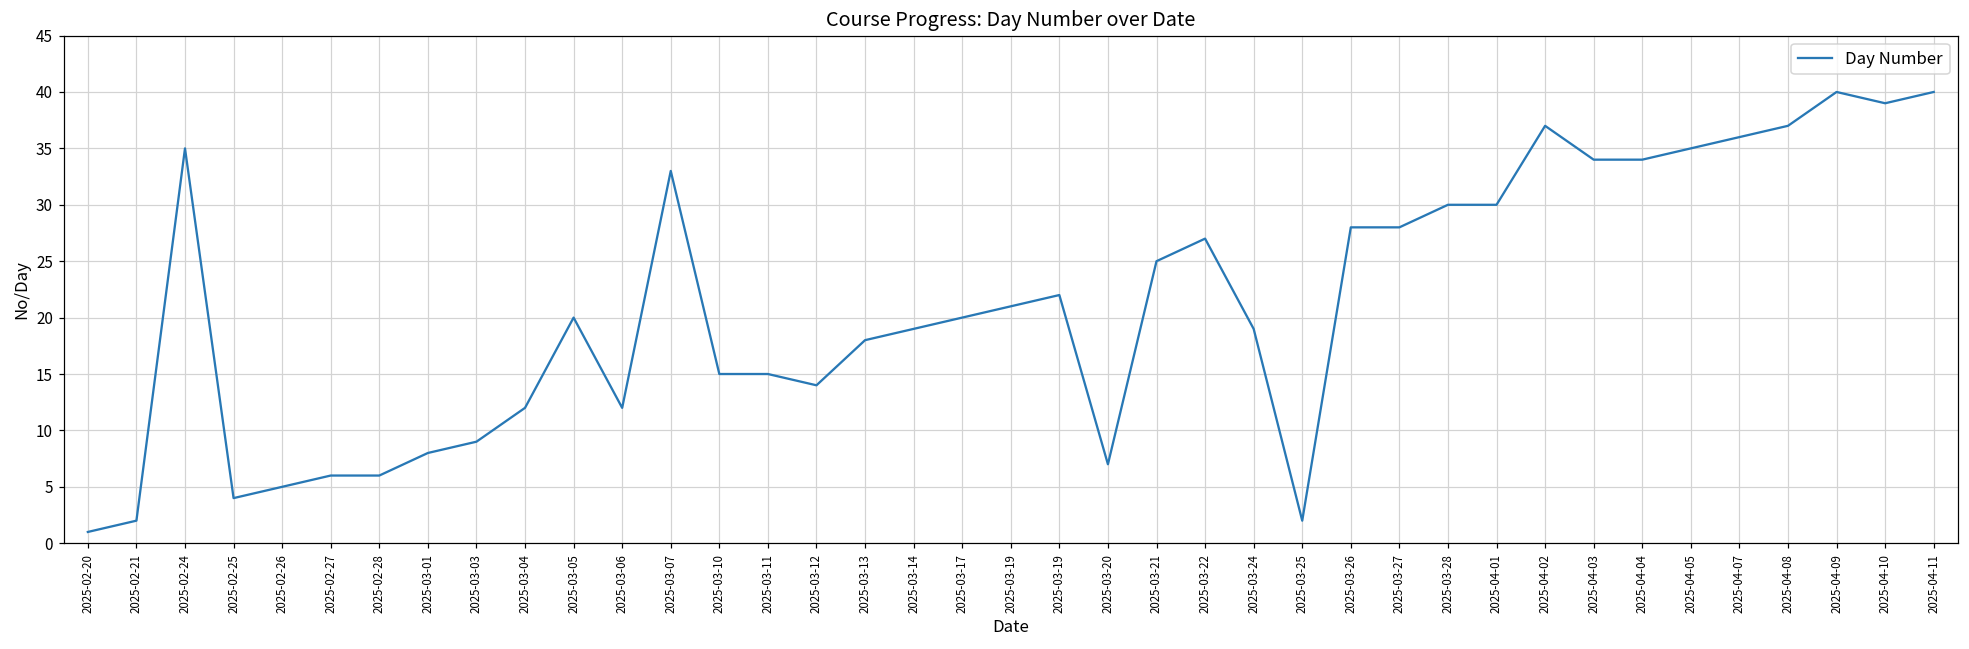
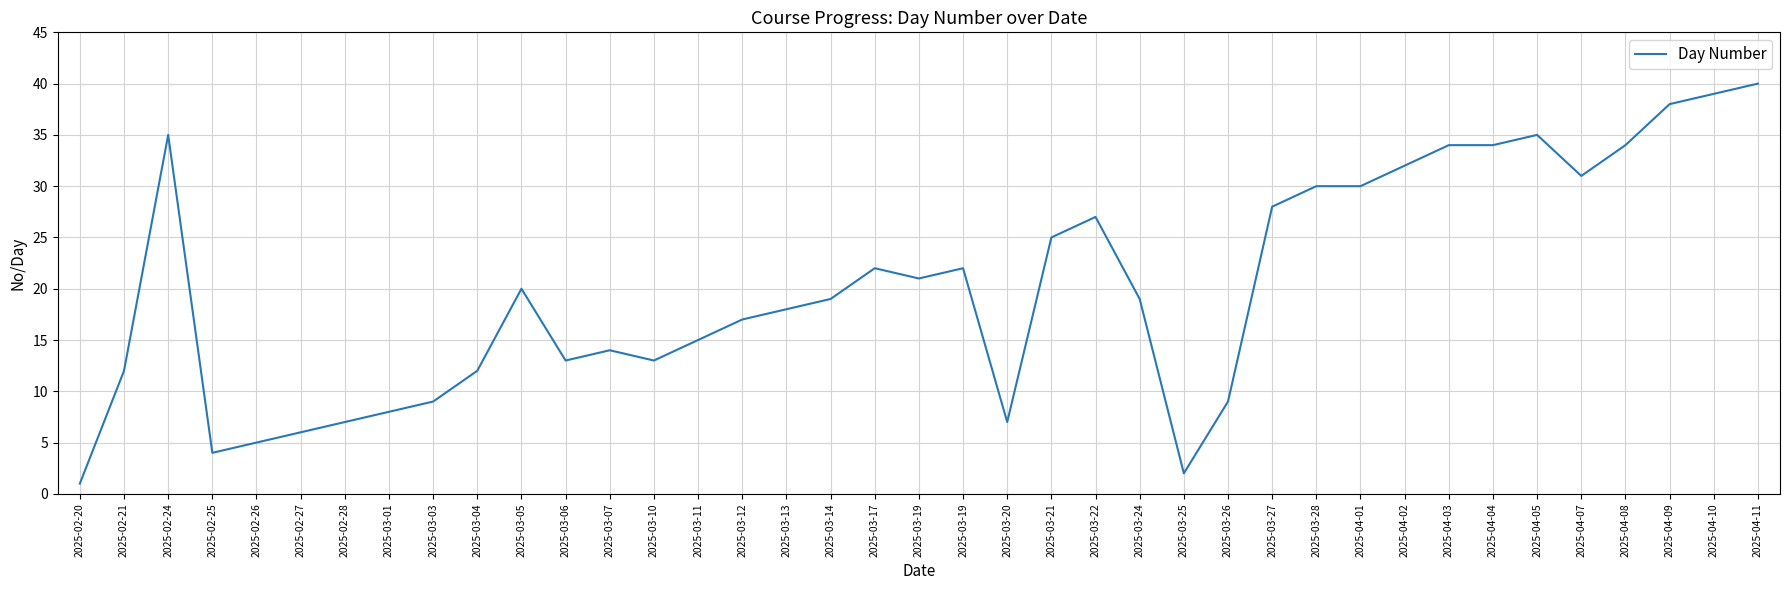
2025-02-21: 2 -> 12
2025-02-28: 6 -> 7
2025-03-06: 12 -> 13
2025-03-07: 33 -> 14
2025-03-10: 15 -> 13
2025-03-12: 14 -> 17
2025-03-17: 20 -> 22
2025-03-26: 28 -> 9
2025-04-02: 37 -> 32
2025-04-07: 36 -> 31
2025-04-08: 37 -> 34
2025-04-09: 40 -> 38
